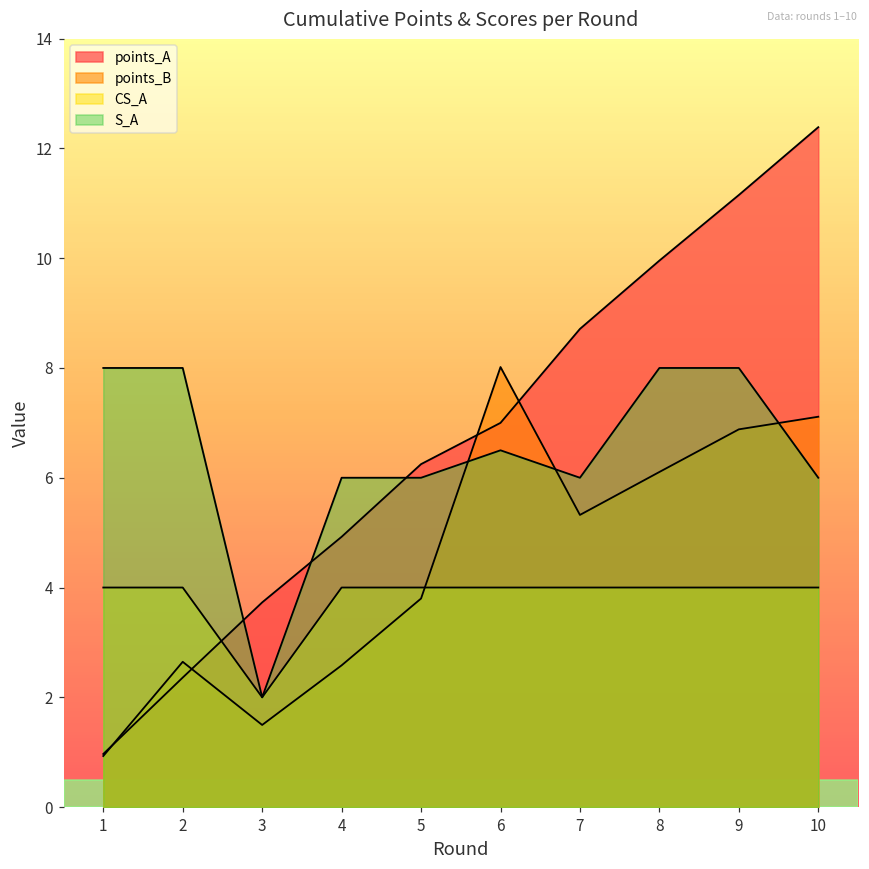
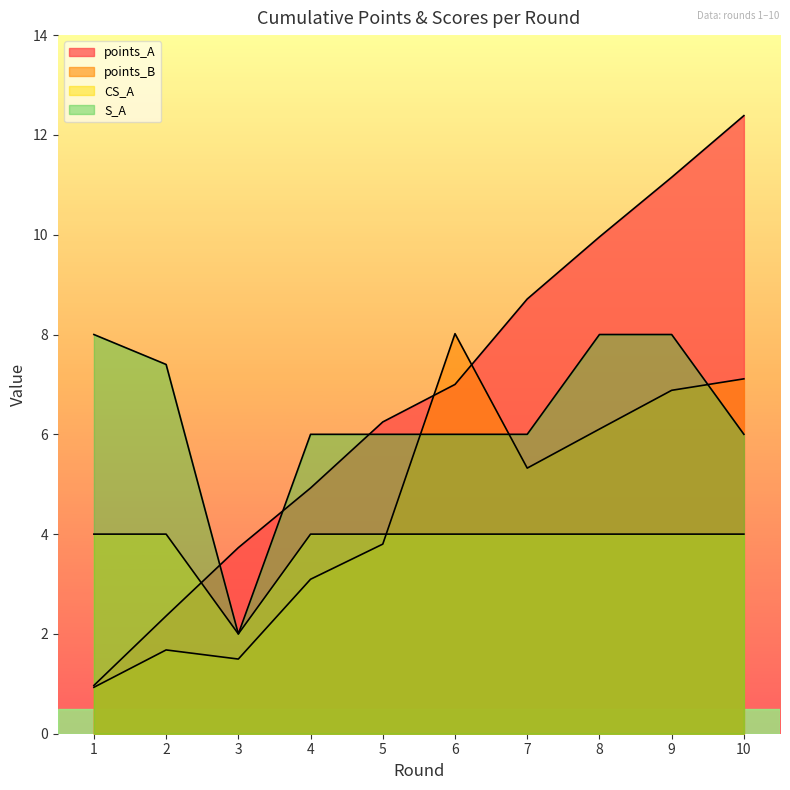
points_B, 2: 2.6 -> 1.7
S_A, 2: 8.0 -> 7.4
points_B, 4: 2.6 -> 3.1
S_A, 6: 6.5 -> 6.0
